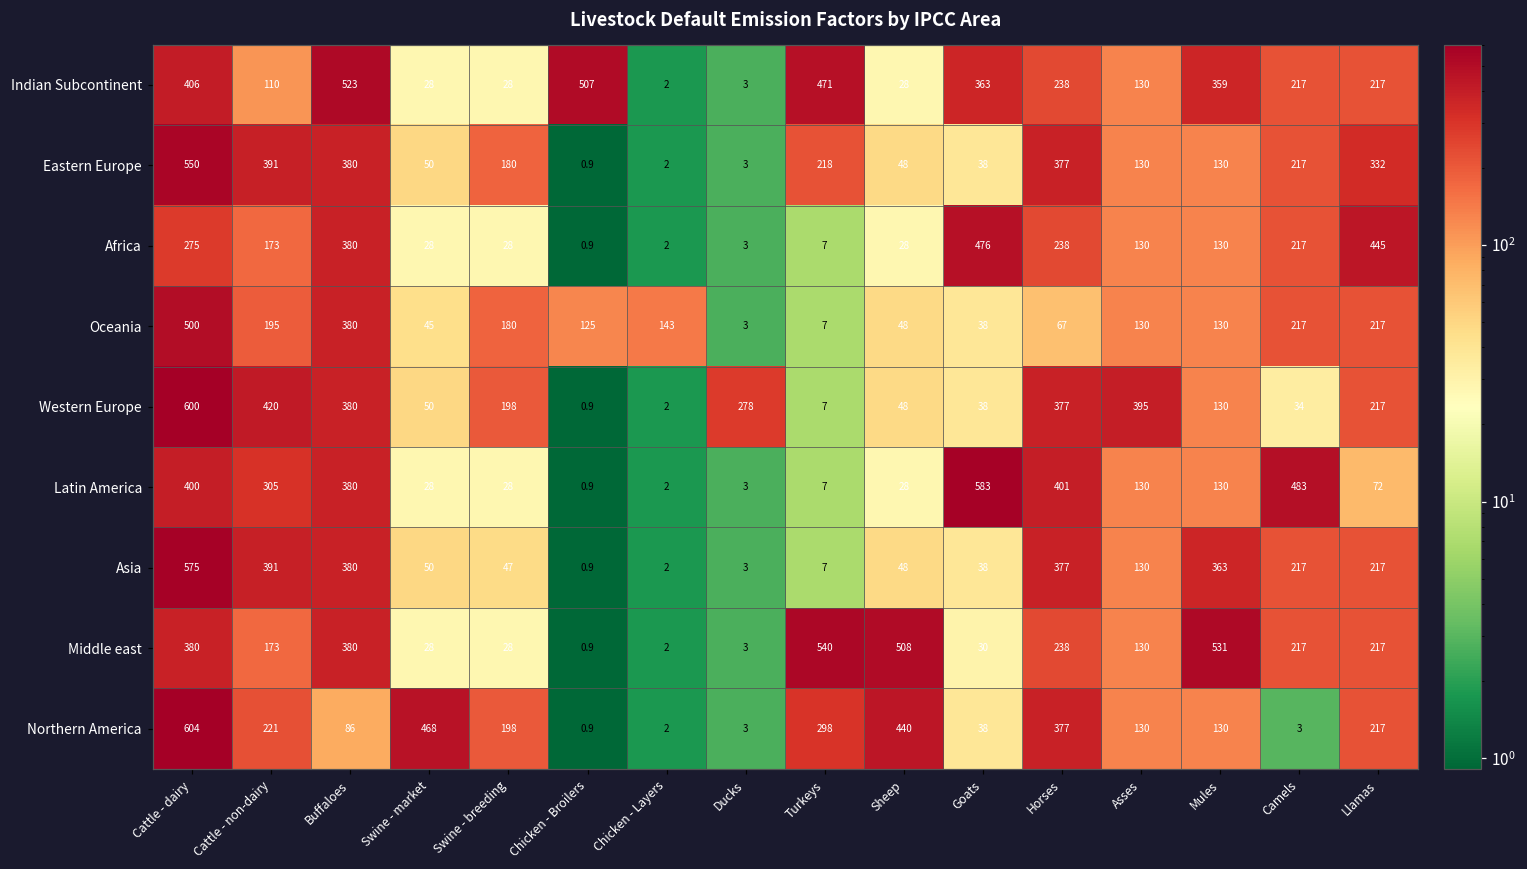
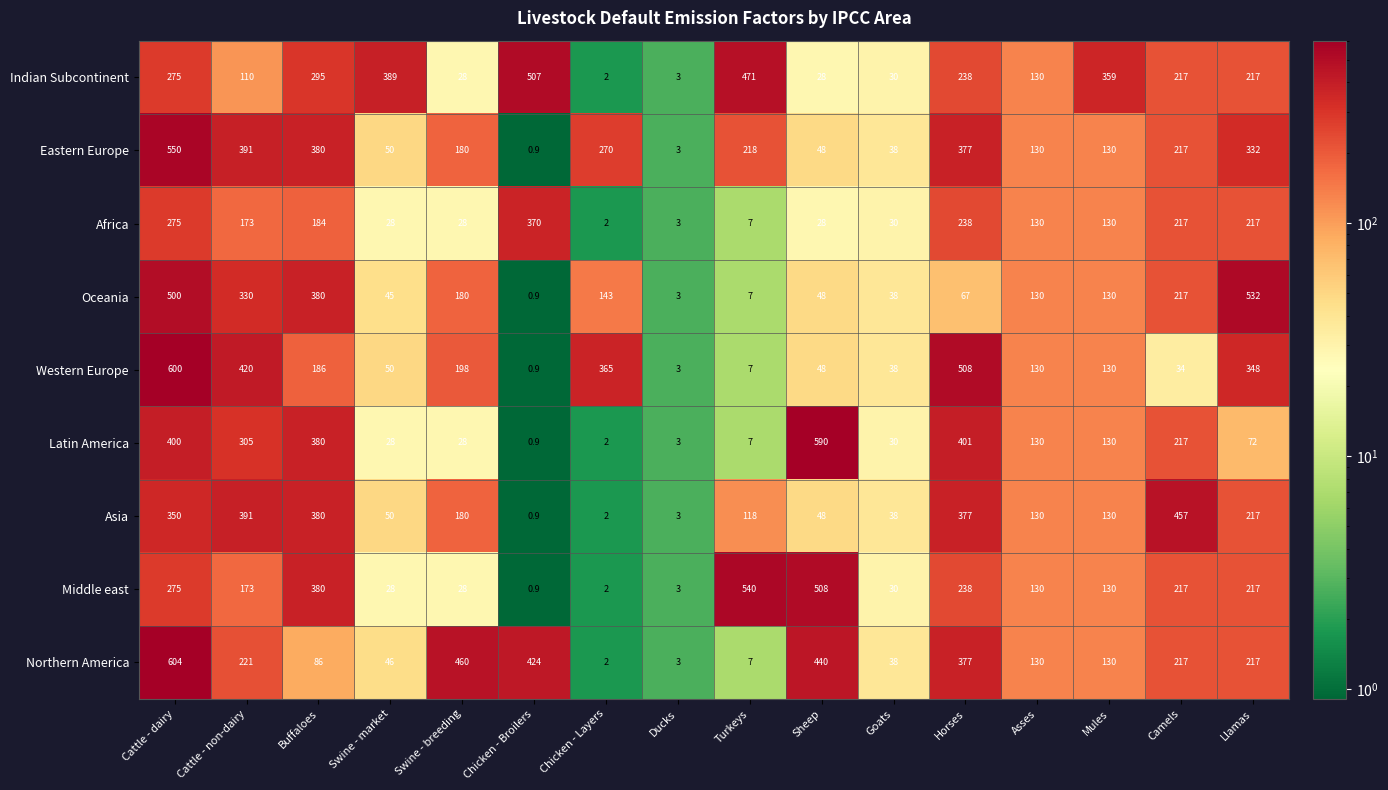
Indian Subcontinent, Cattle - dairy: 406 -> 275
Indian Subcontinent, Buffaloes: 523 -> 295
Indian Subcontinent, Swine - market: 28 -> 389
Indian Subcontinent, Goats: 363 -> 30
Eastern Europe, Chicken - Layers: 2 -> 270
Africa, Buffaloes: 380 -> 184
Africa, Chicken - Broilers: 0.9 -> 370
Africa, Goats: 476 -> 30
Africa, Llamas: 445 -> 217
Oceania, Cattle - non-dairy: 195 -> 330
Oceania, Chicken - Broilers: 125 -> 0.9
Oceania, Llamas: 217 -> 532
Western Europe, Buffaloes: 380 -> 186
Western Europe, Chicken - Layers: 2 -> 365
Western Europe, Ducks: 278 -> 3
Western Europe, Horses: 377 -> 508
Western Europe, Asses: 395 -> 130
Western Europe, Llamas: 217 -> 348
Latin America, Sheep: 28 -> 590
Latin America, Goats: 583 -> 30
Latin America, Camels: 483 -> 217
Asia, Cattle - dairy: 575 -> 350
Asia, Swine - breeding: 47 -> 180
Asia, Turkeys: 7 -> 118
Asia, Mules: 363 -> 130
Asia, Camels: 217 -> 457
Middle east, Cattle - dairy: 380 -> 275
Middle east, Mules: 531 -> 130
Northern America, Swine - market: 468 -> 46
Northern America, Swine - breeding: 198 -> 460
Northern America, Chicken - Broilers: 0.9 -> 424
Northern America, Turkeys: 298 -> 7
Northern America, Camels: 3 -> 217
